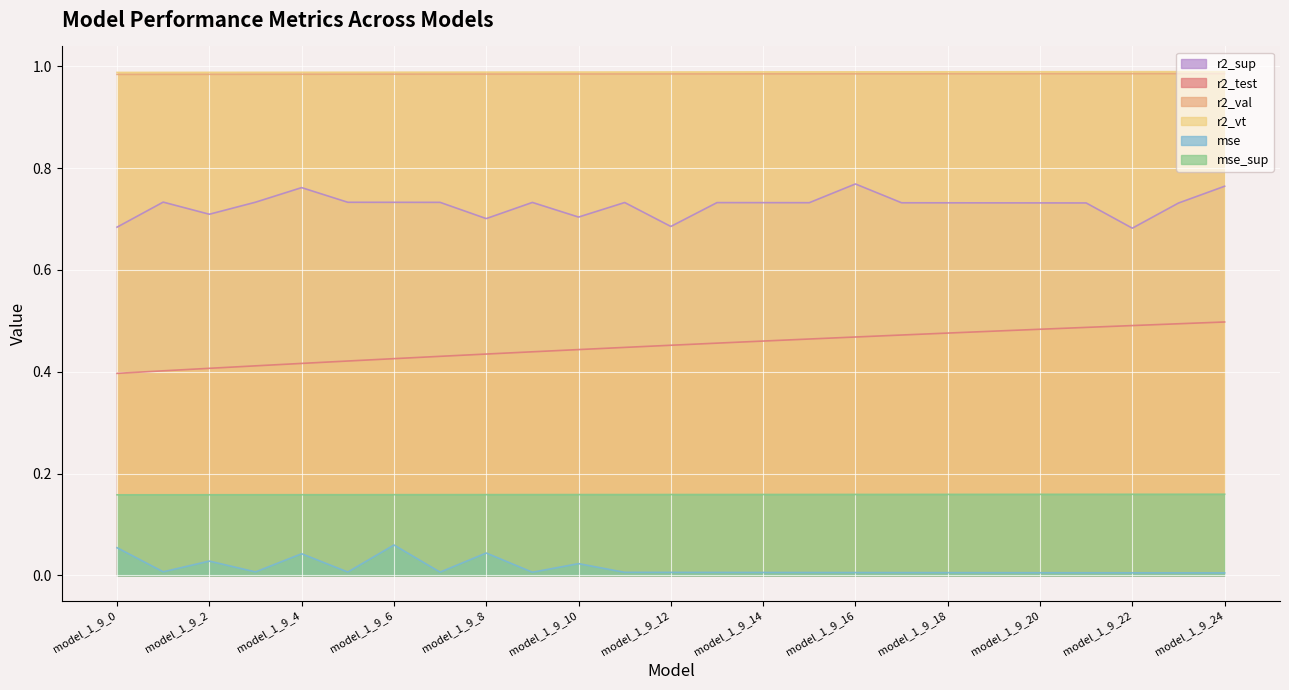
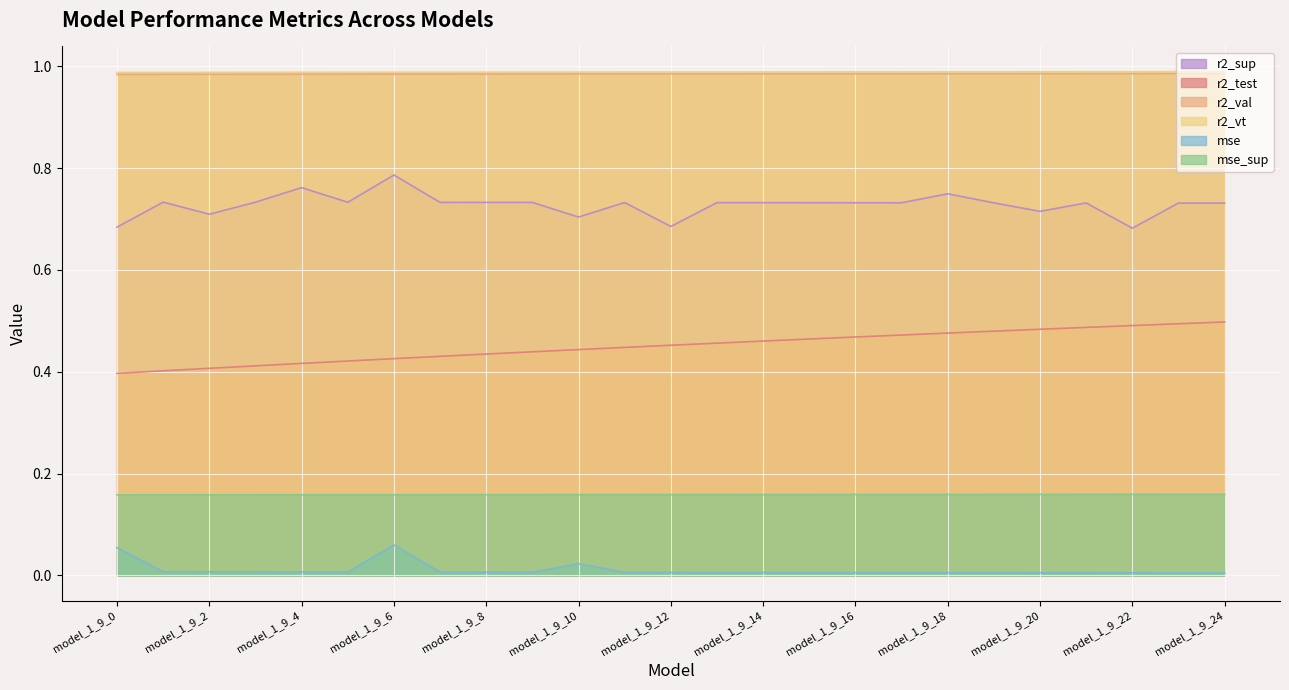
mse, model_1_9_2: 0.03 -> 0.01
mse, model_1_9_4: 0.04 -> 0.01
r2_sup, model_1_9_6: 0.73 -> 0.79
r2_sup, model_1_9_8: 0.70 -> 0.73
mse, model_1_9_8: 0.04 -> 0.01
r2_sup, model_1_9_16: 0.77 -> 0.73
r2_sup, model_1_9_18: 0.73 -> 0.75
r2_sup, model_1_9_20: 0.73 -> 0.72
r2_sup, model_1_9_24: 0.76 -> 0.73
